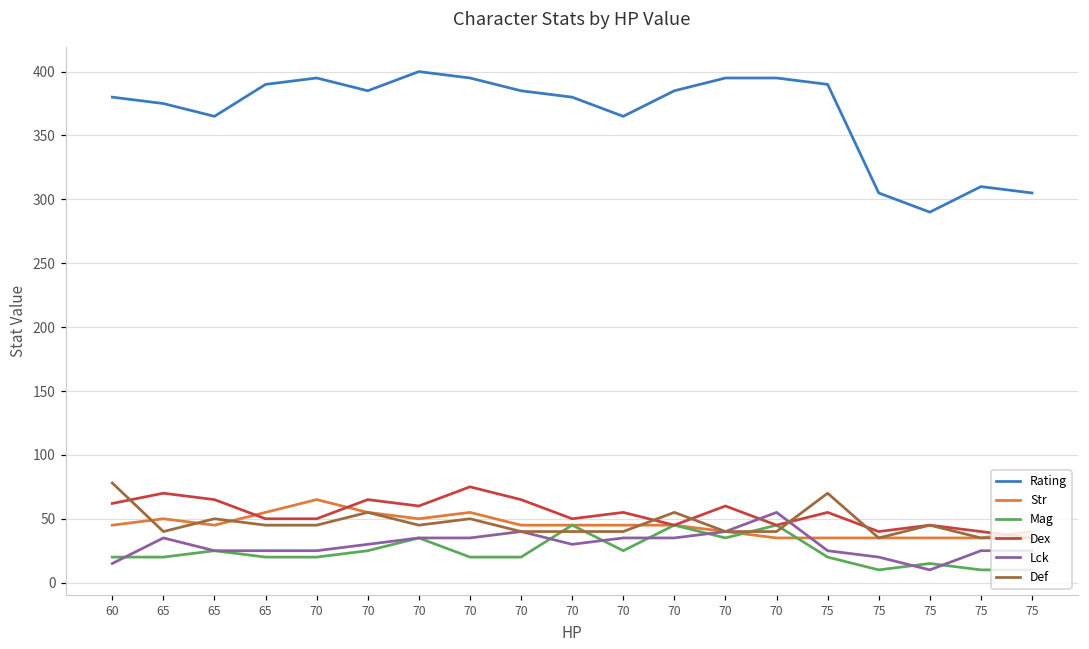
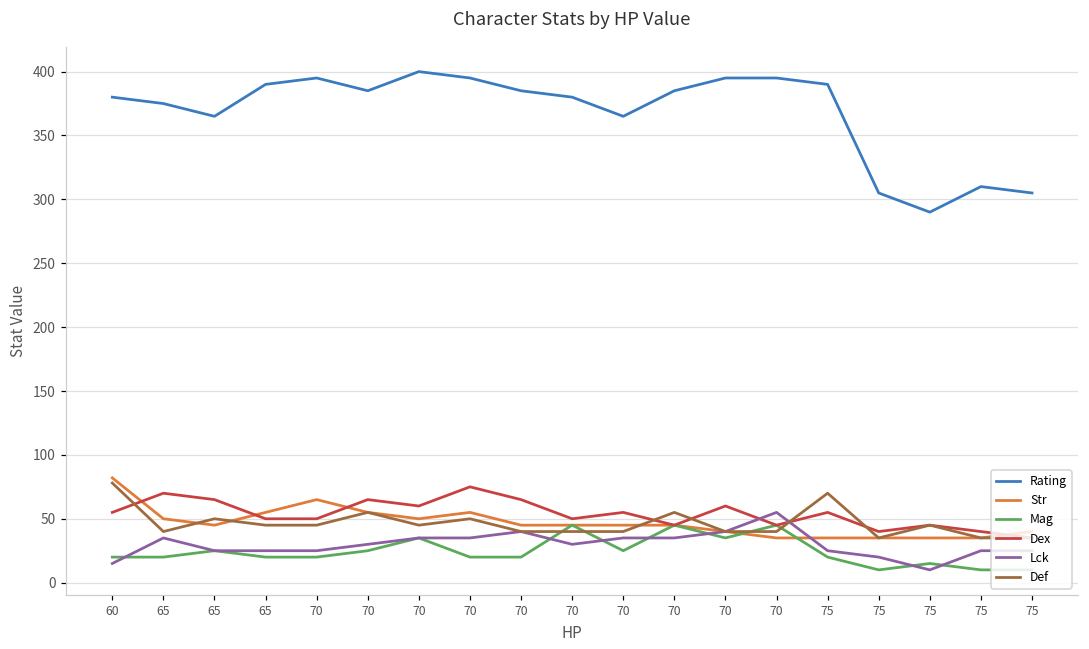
Str, 60: 45 -> 82
Dex, 60: 62 -> 55
